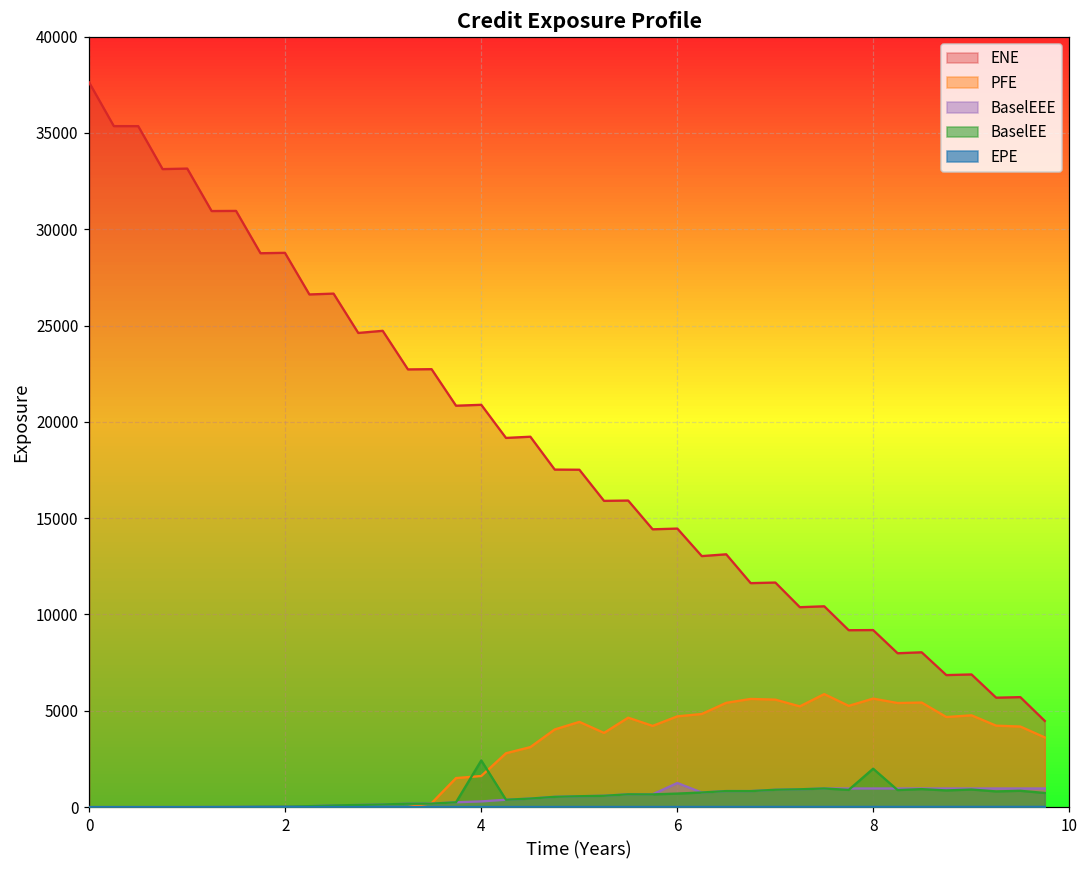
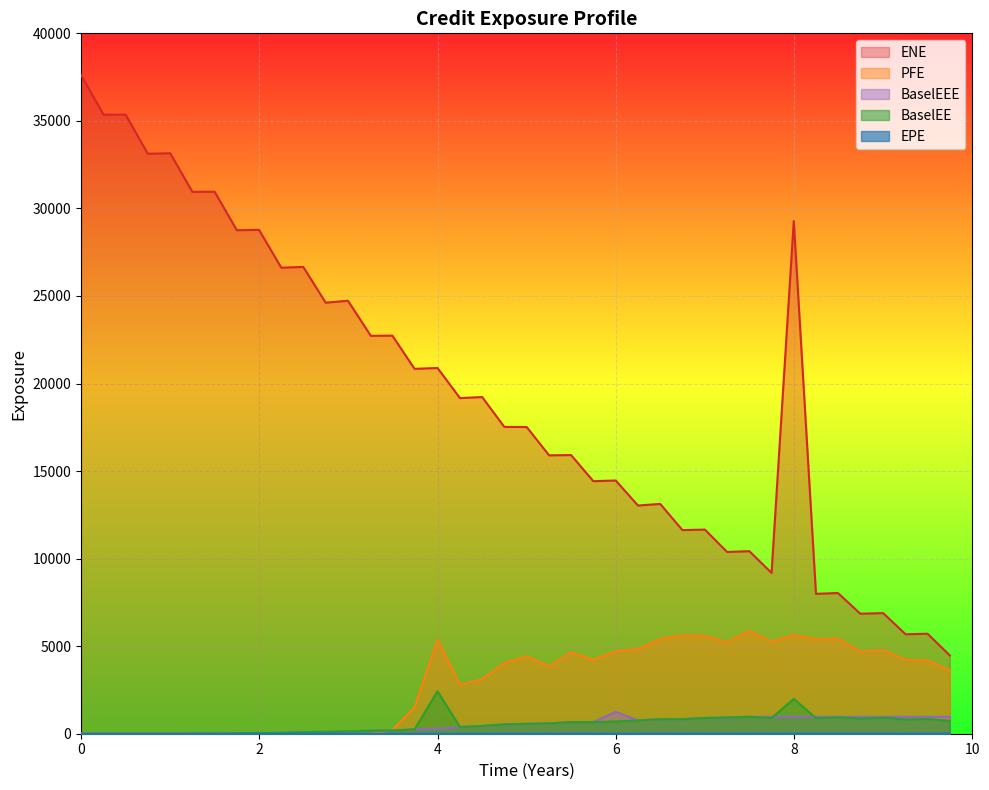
PFE, 4: 1600 -> 5400
ENE, 8: 9200 -> 29300
